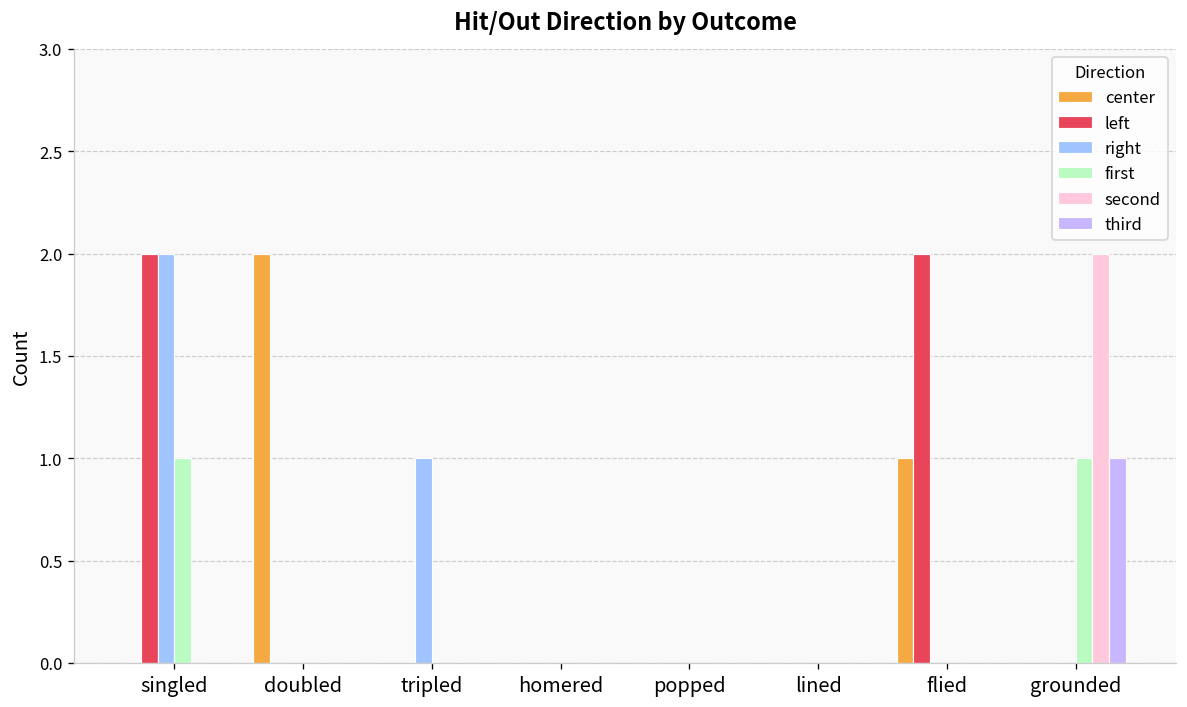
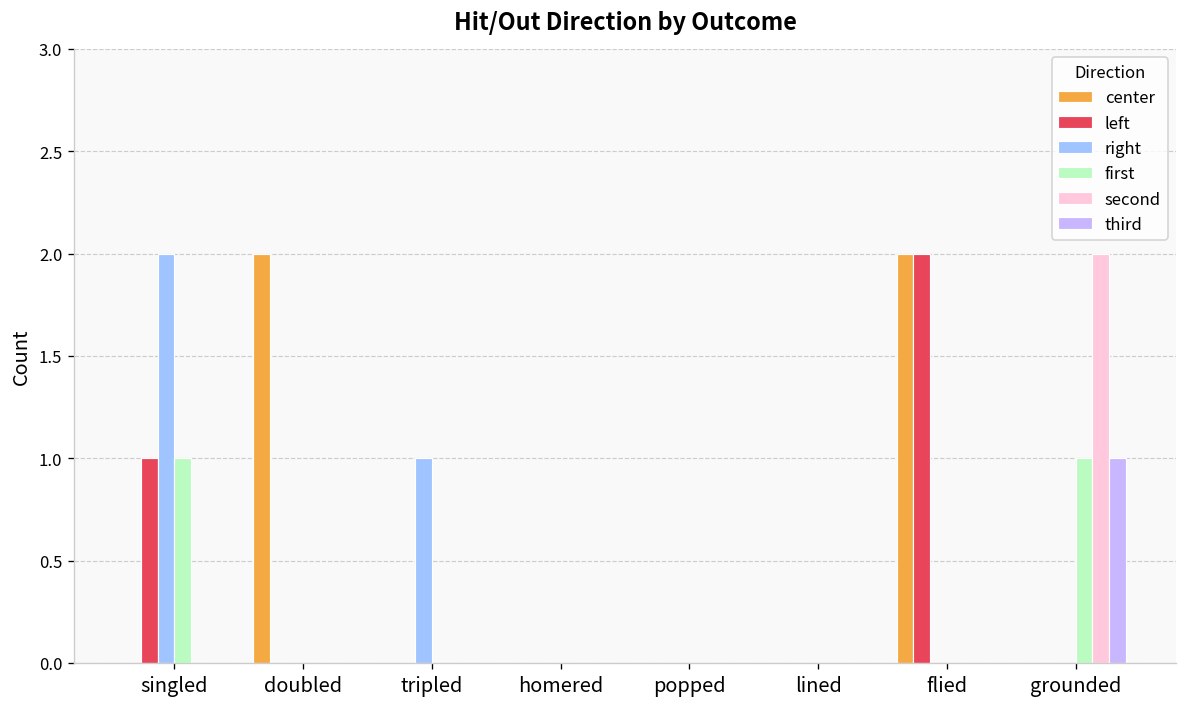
left, singled: 2 -> 1
center, flied: 1 -> 2
